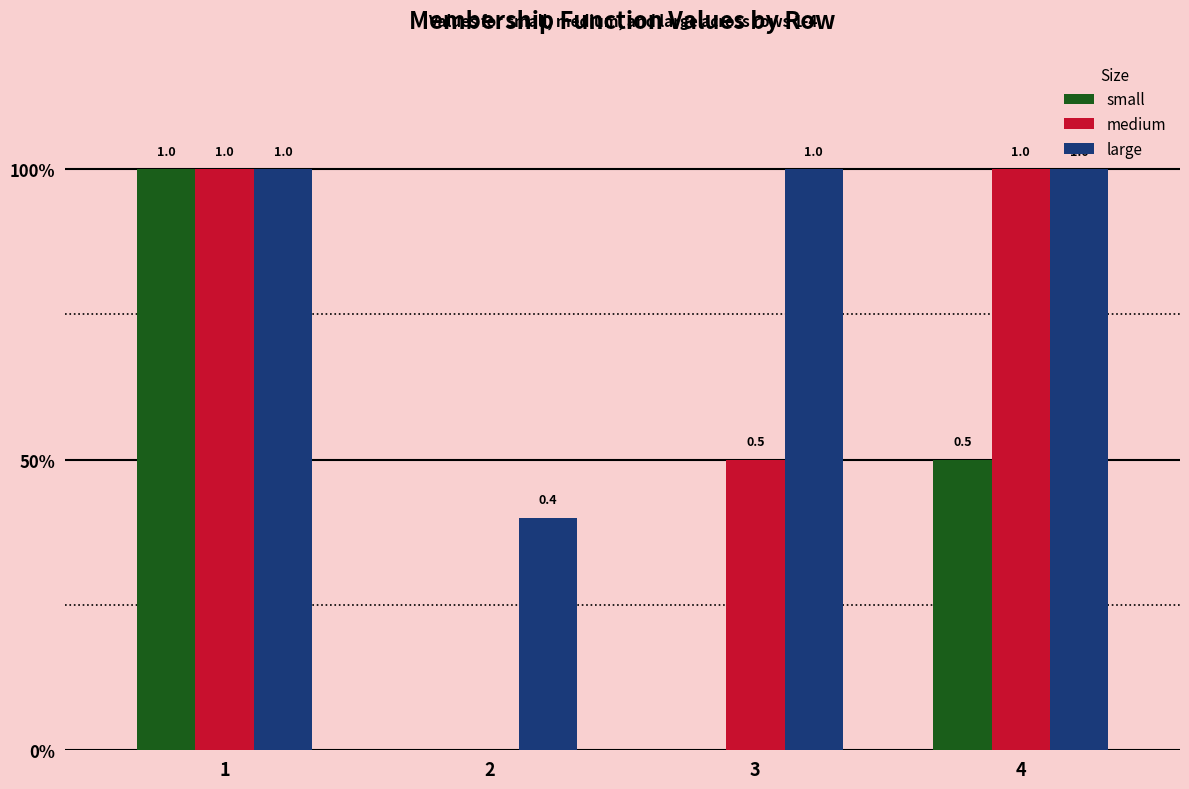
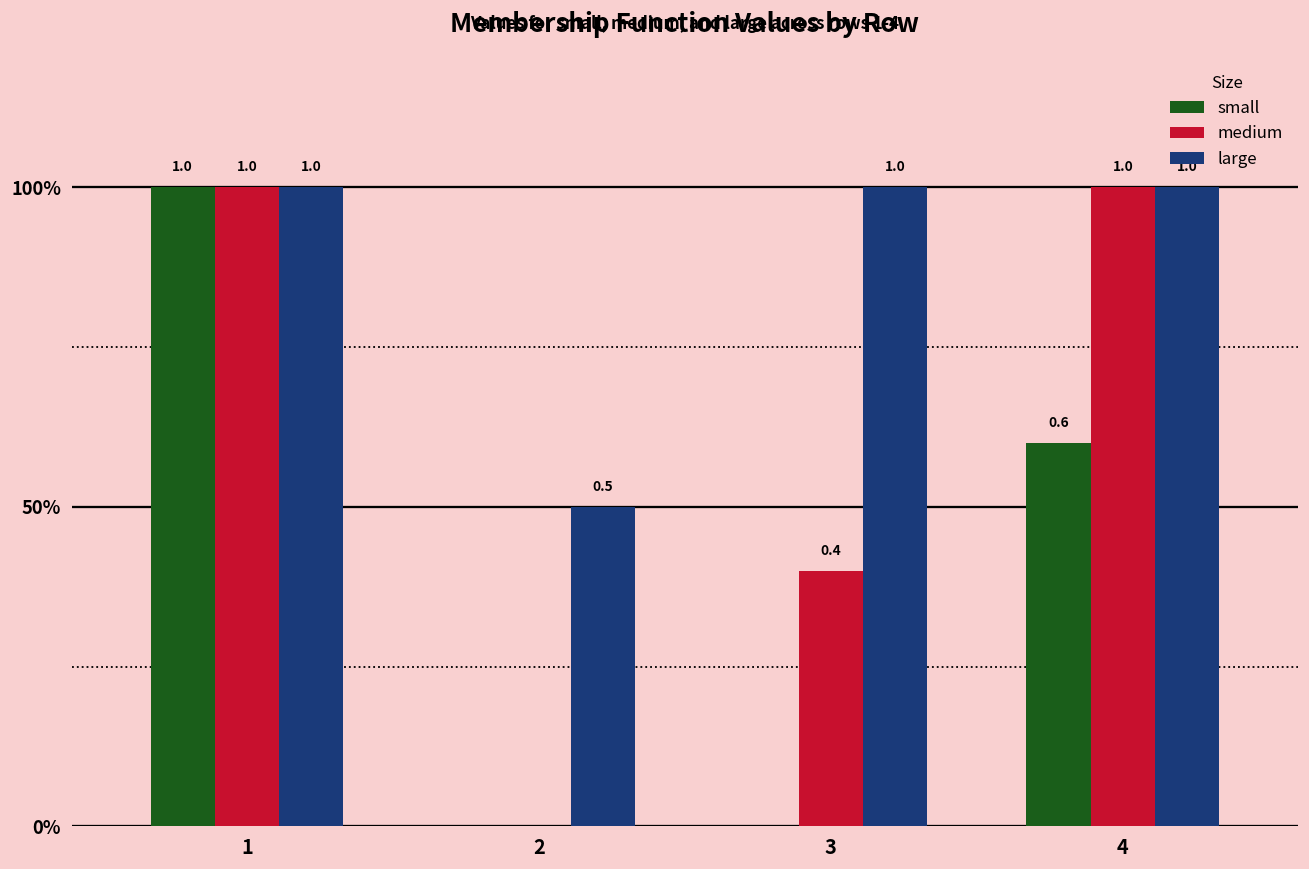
large, 2: 0.4 -> 0.5
medium, 3: 0.5 -> 0.4
small, 4: 0.5 -> 0.6
